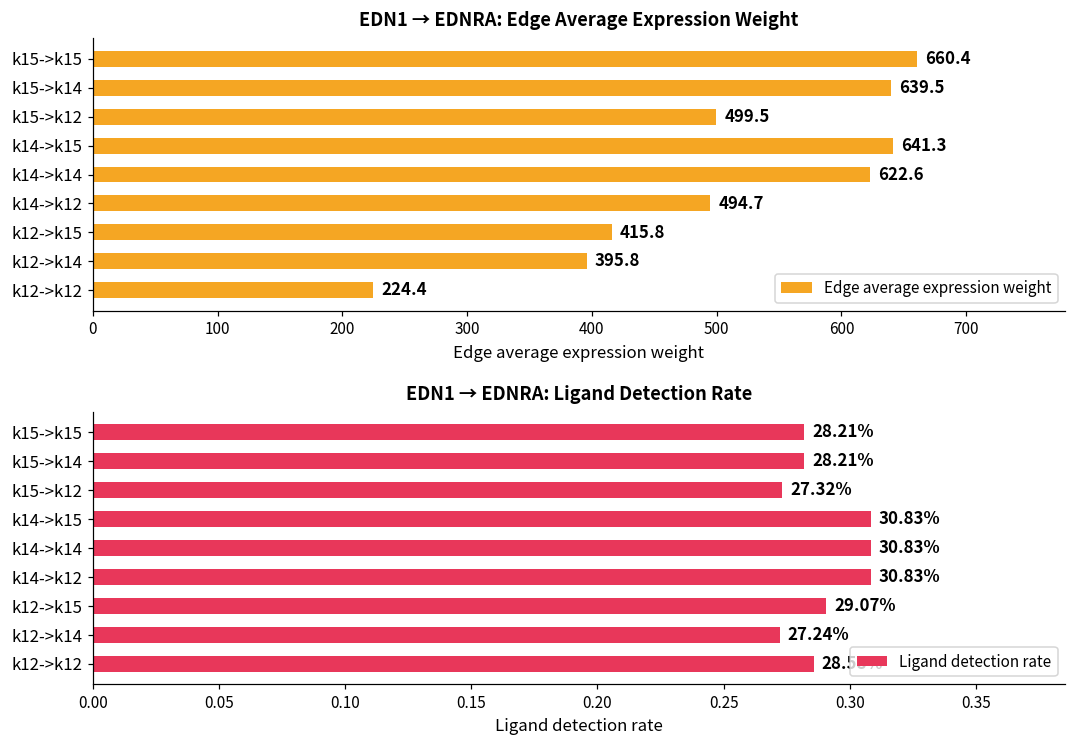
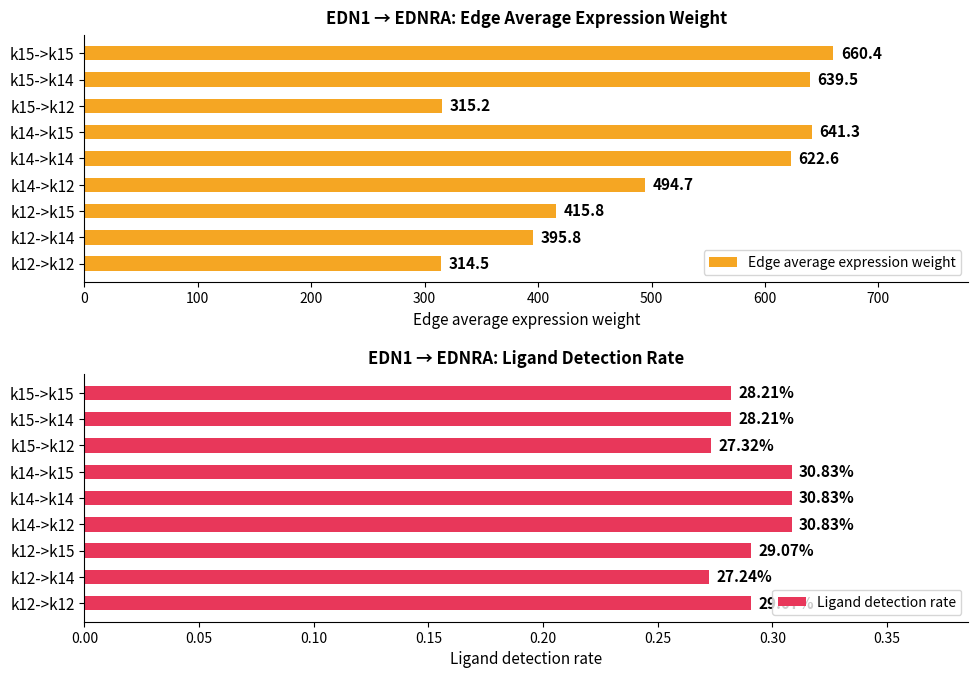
EDN1 → EDNRA: Edge Average Expression Weight, k15->k12: 499.5 -> 315.2
EDN1 → EDNRA: Edge Average Expression Weight, k12->k12: 224.4 -> 314.5
EDN1 → EDNRA: Ligand Detection Rate, k12->k12: 0.286 -> 0.291
